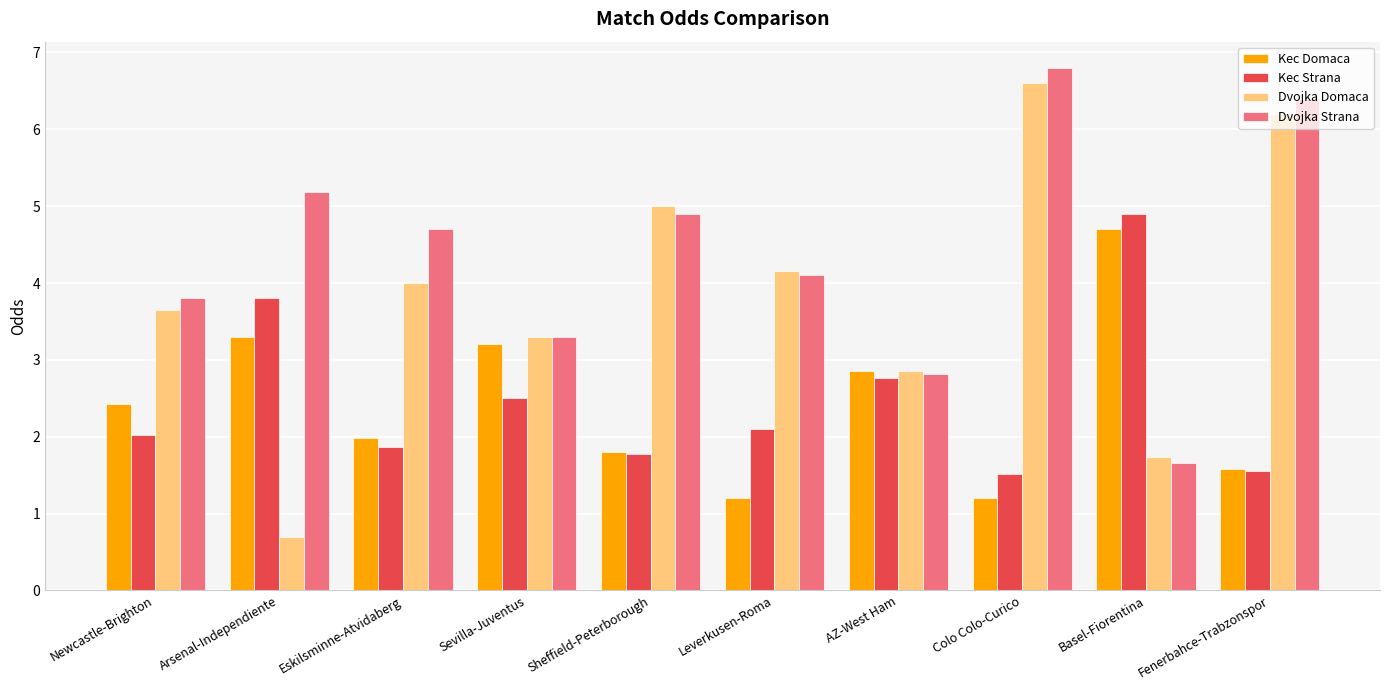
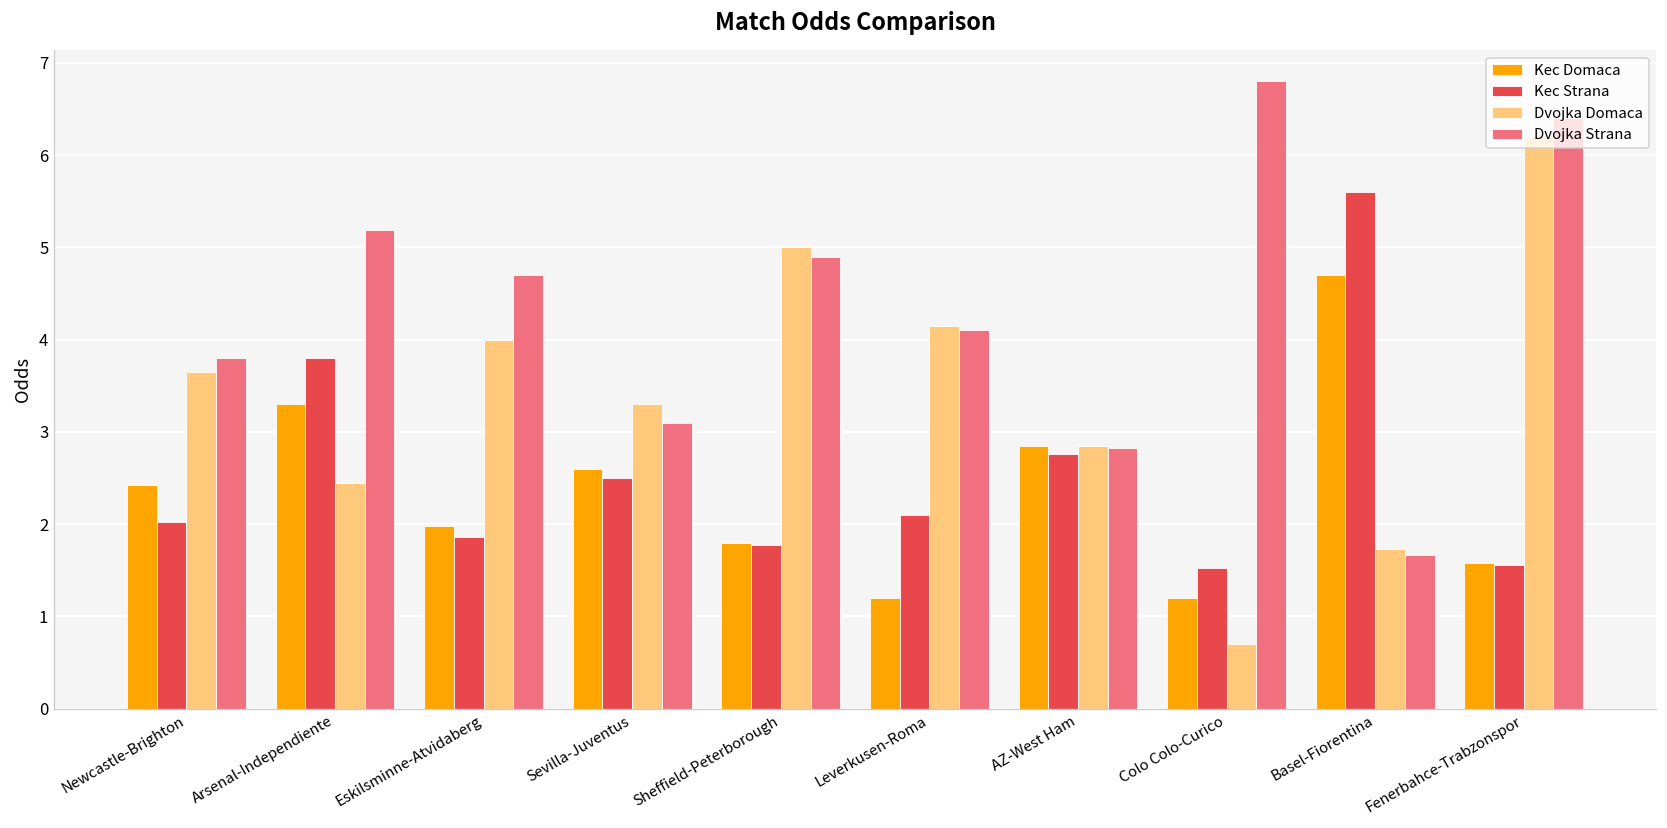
Dvojka Domaca, Arsenal-Independiente: 0.7 -> 2.5
Kec Domaca, Sevilla-Juventus: 3.2 -> 2.6
Dvojka Strana, Sevilla-Juventus: 3.3 -> 3.1
Dvojka Domaca, Colo Colo-Curico: 6.6 -> 0.7
Kec Strana, Basel-Fiorentina: 4.9 -> 5.6
